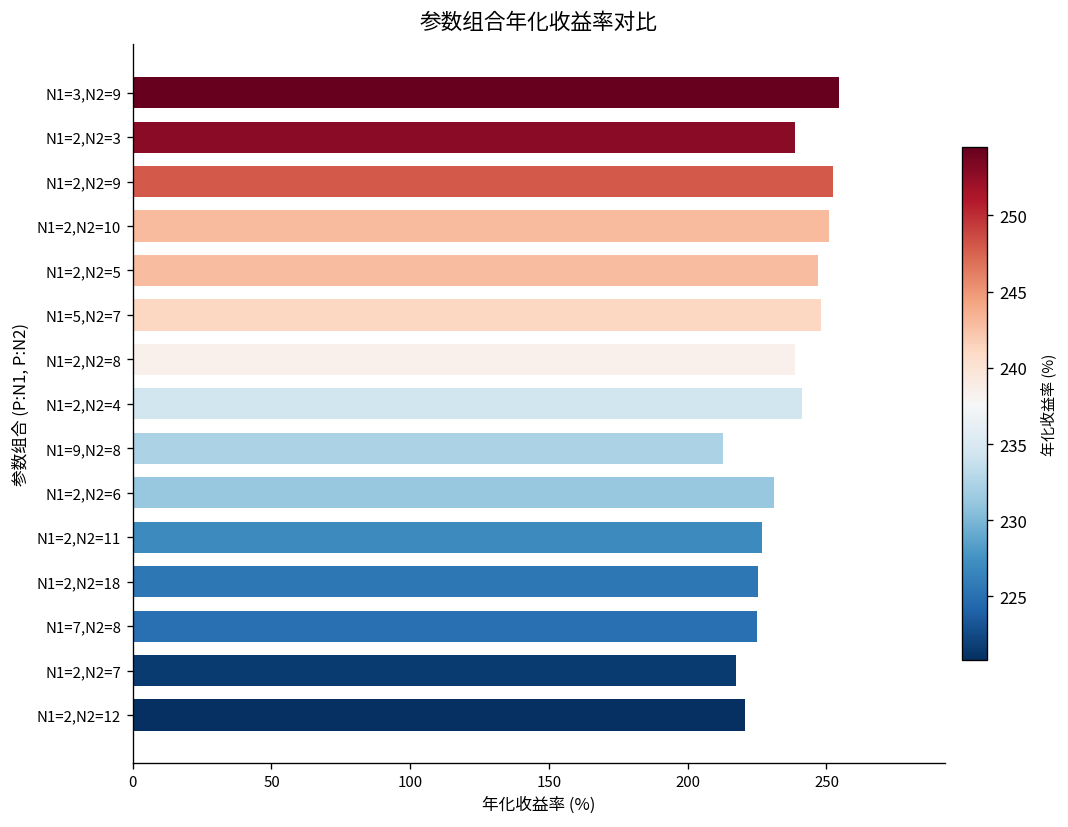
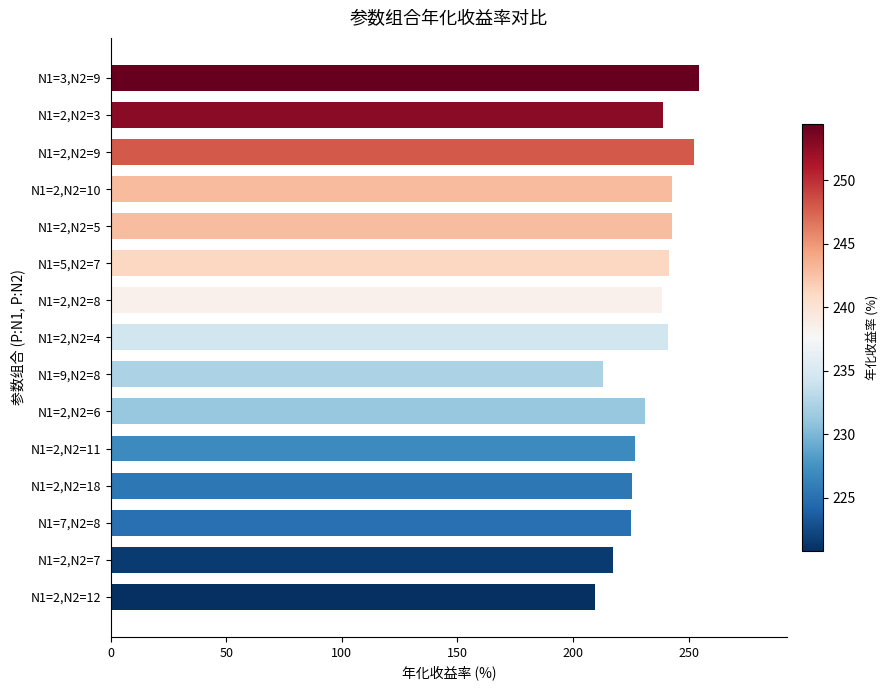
N1=2,N2=10: 251 -> 243
N1=2,N2=5: 247 -> 243
N1=5,N2=7: 248 -> 241
N1=2,N2=12: 221 -> 210
